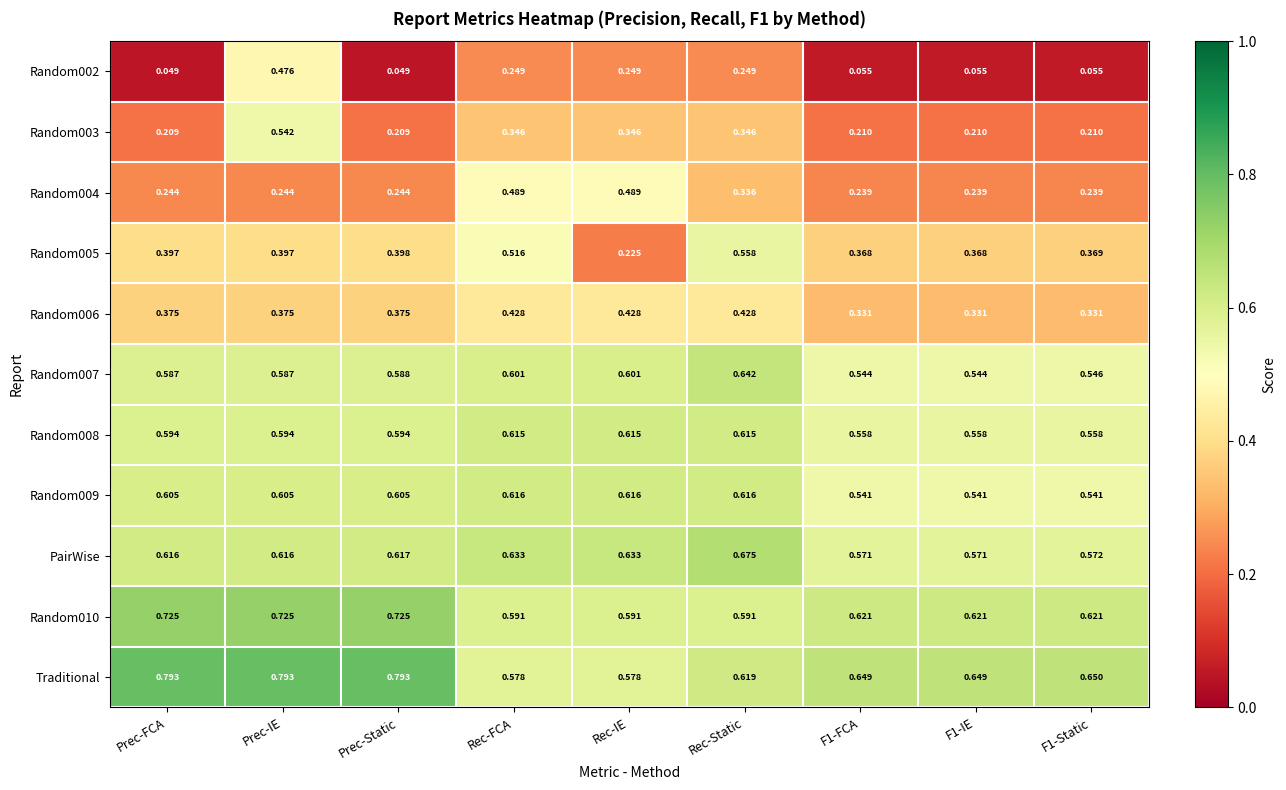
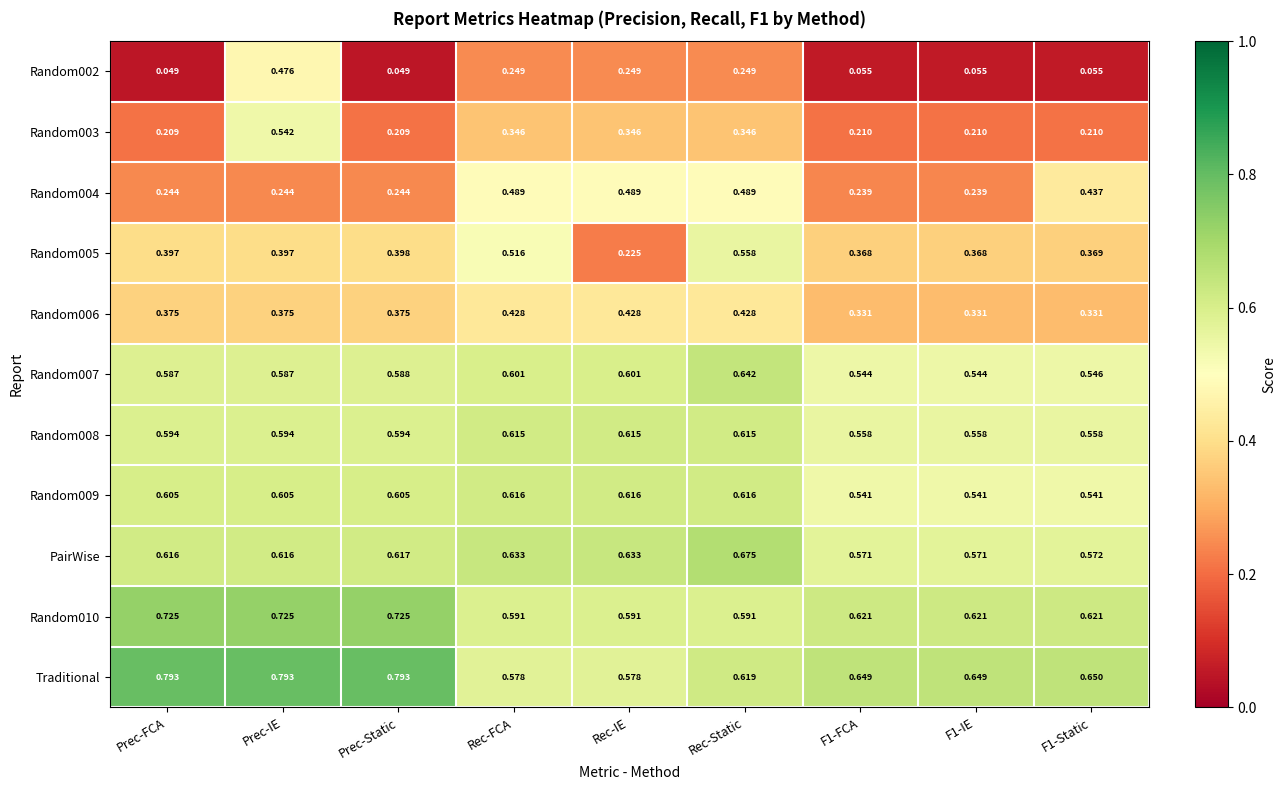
Random004, Rec-Static: 0.336 -> 0.489
Random004, F1-Static: 0.239 -> 0.437
